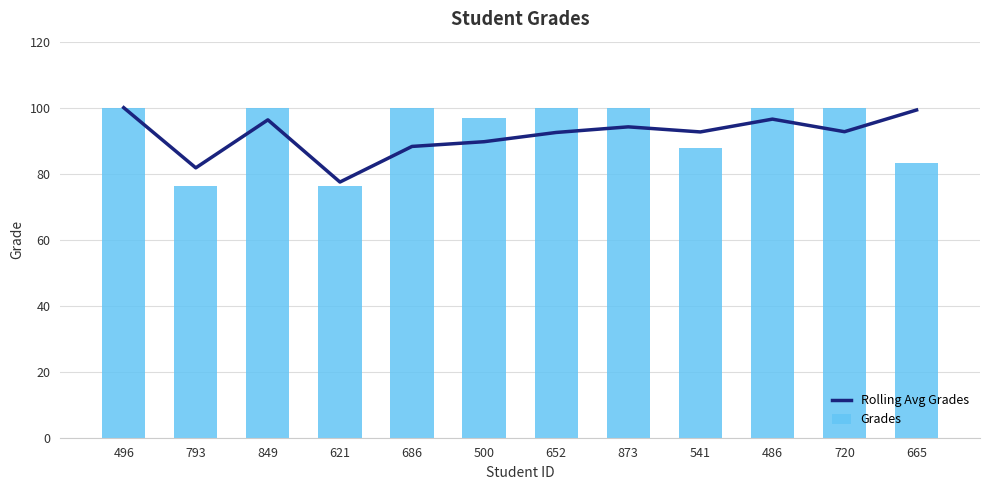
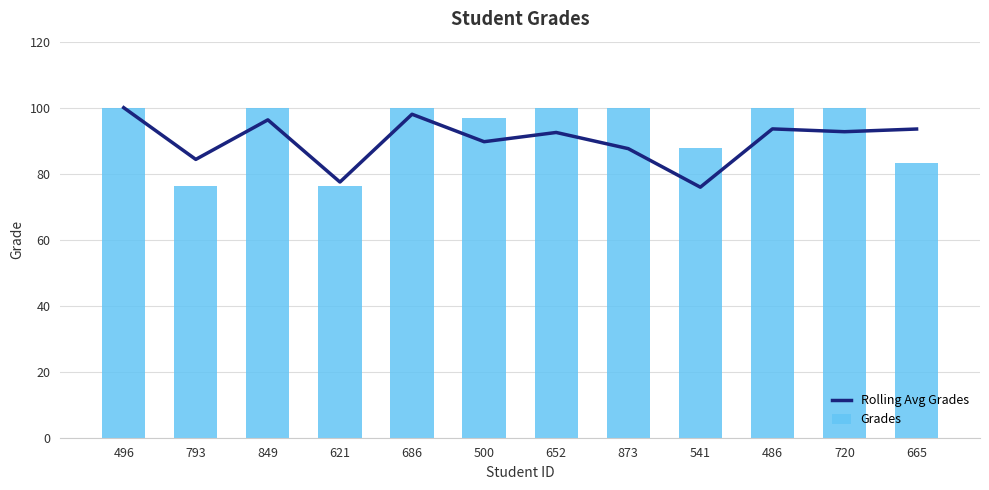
Rolling Avg Grades, 793: 82 -> 84
Rolling Avg Grades, 686: 88 -> 98
Rolling Avg Grades, 873: 94 -> 88
Rolling Avg Grades, 541: 93 -> 76
Rolling Avg Grades, 486: 97 -> 94
Rolling Avg Grades, 665: 99 -> 94
